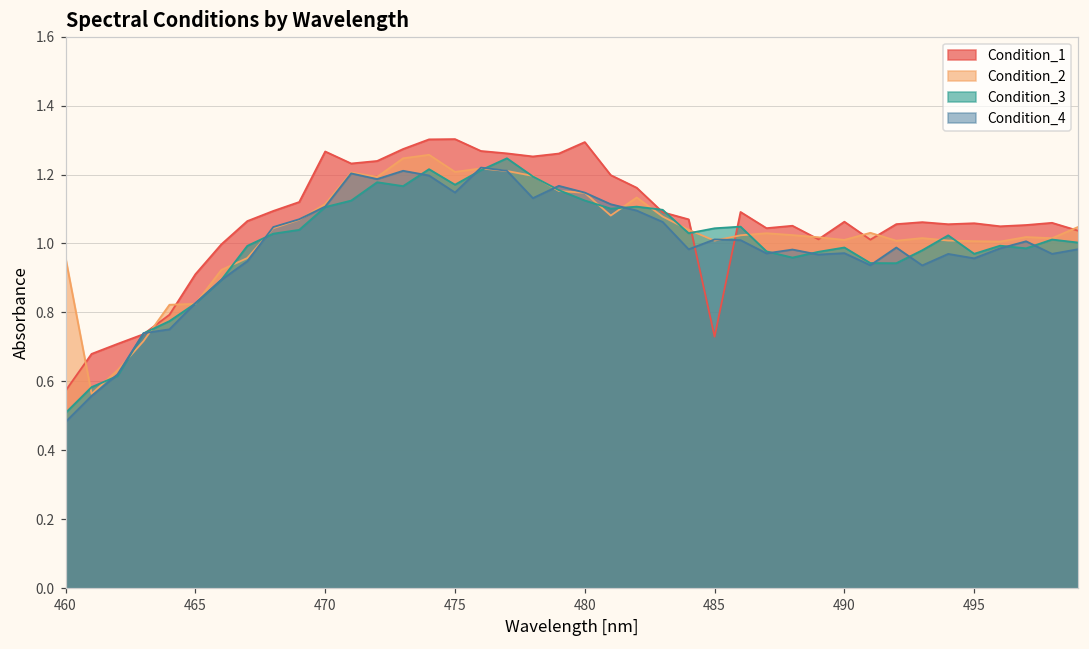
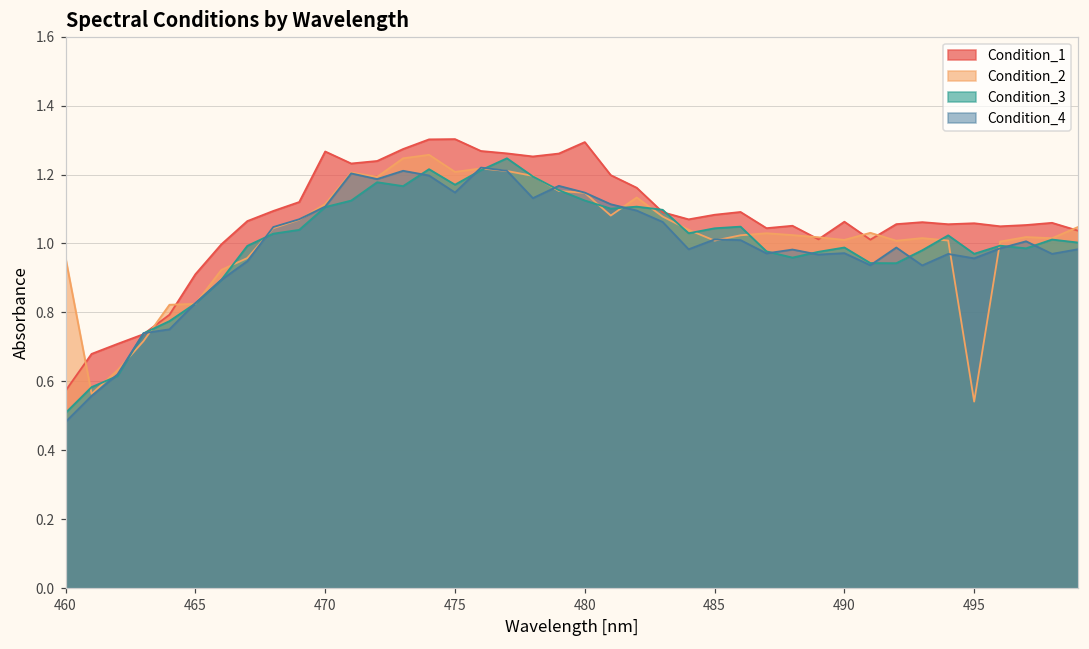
Condition_1, 485: 0.73 -> 1.08
Condition_2, 495: 1.01 -> 0.54
